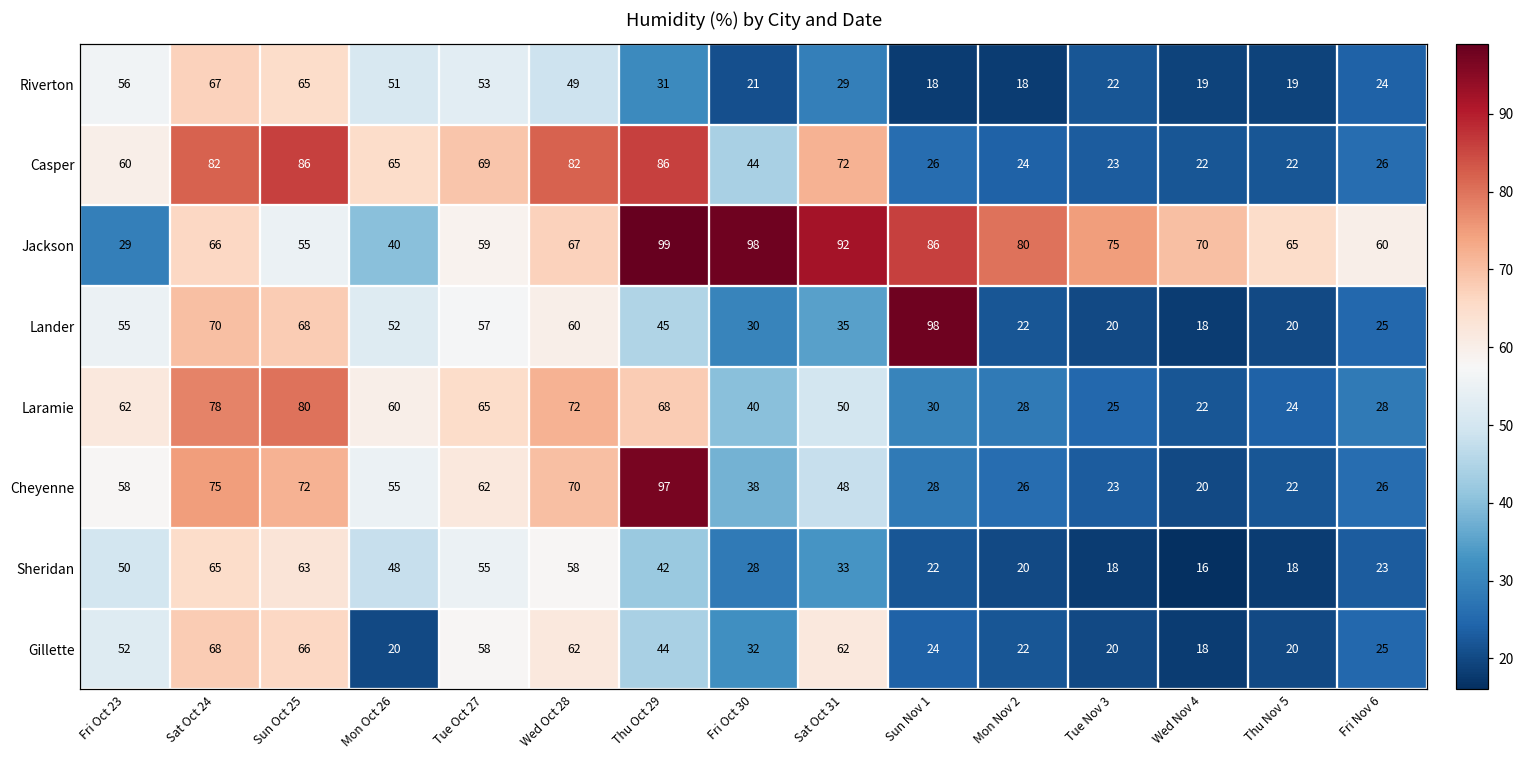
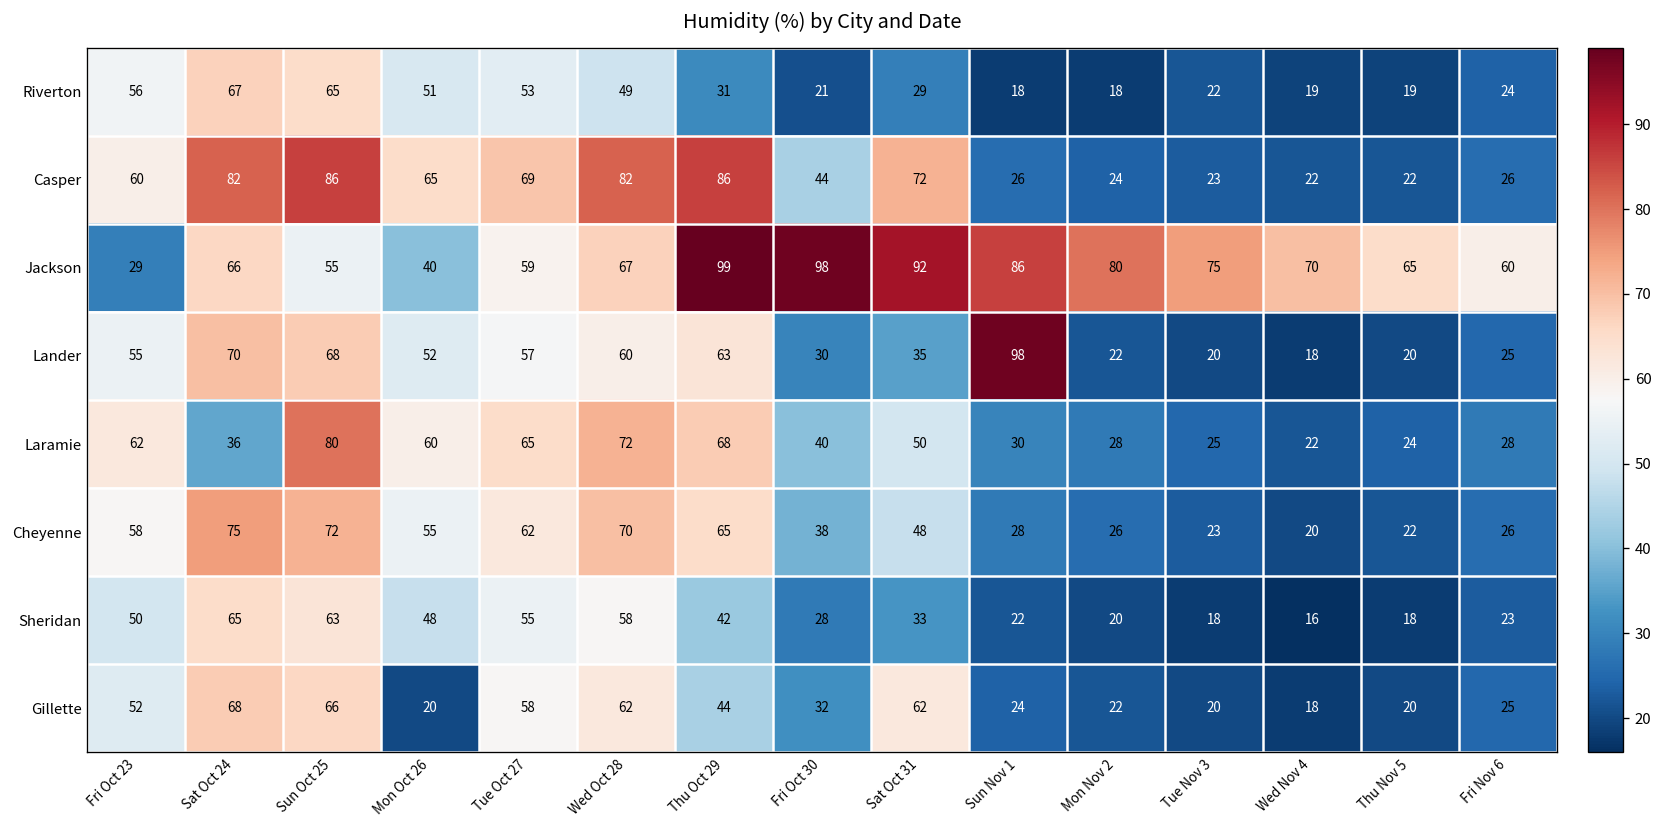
Lander, Thu Oct 29: 45 -> 63
Laramie, Sat Oct 24: 78 -> 36
Cheyenne, Thu Oct 29: 97 -> 65
